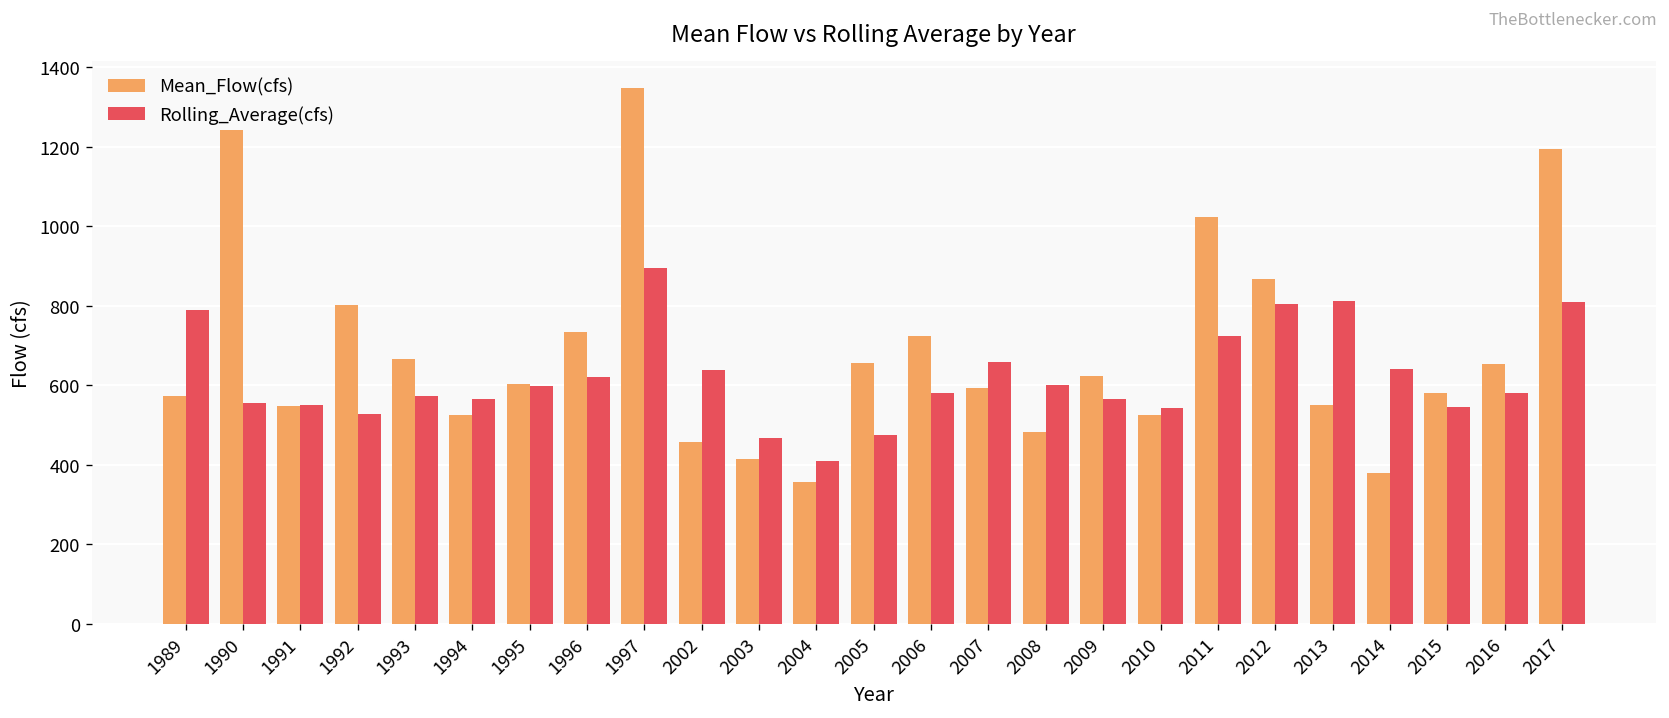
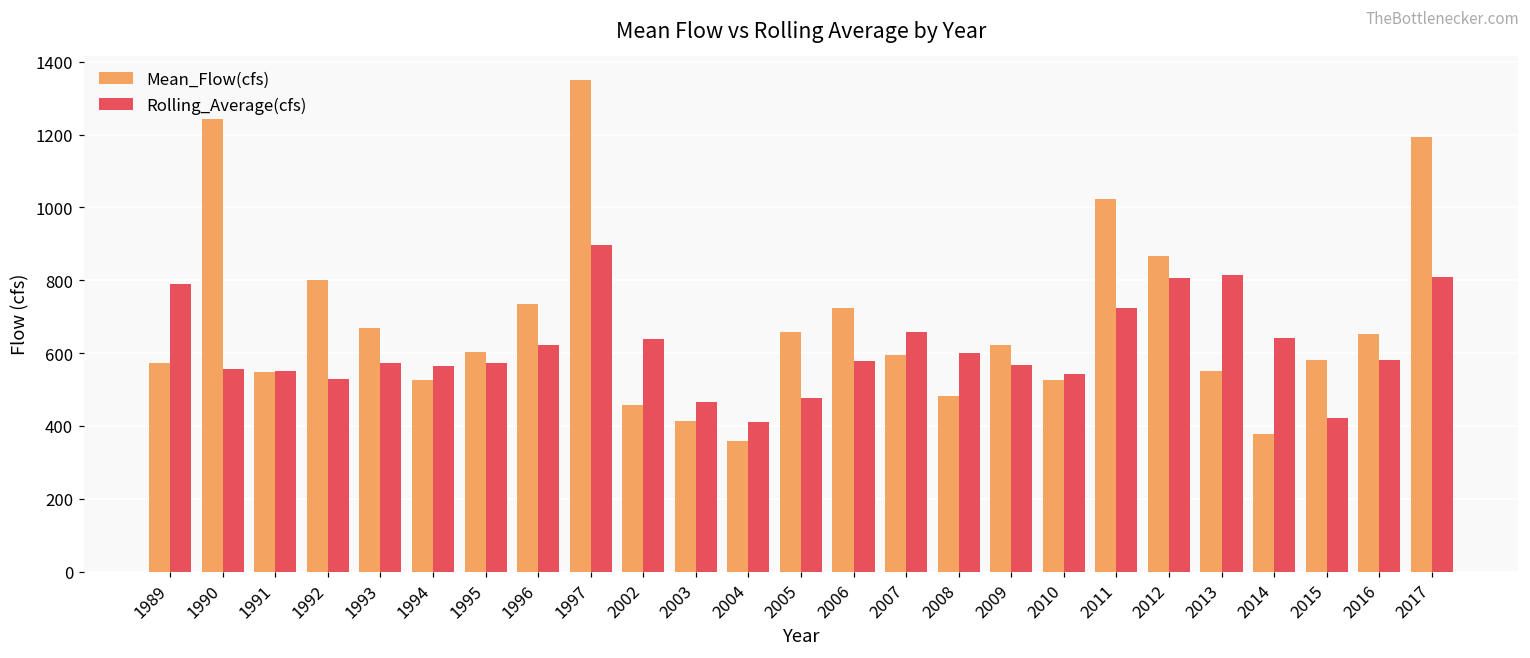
Rolling_Average(cfs), 1995: 600 -> 570
Rolling_Average(cfs), 2015: 550 -> 420
